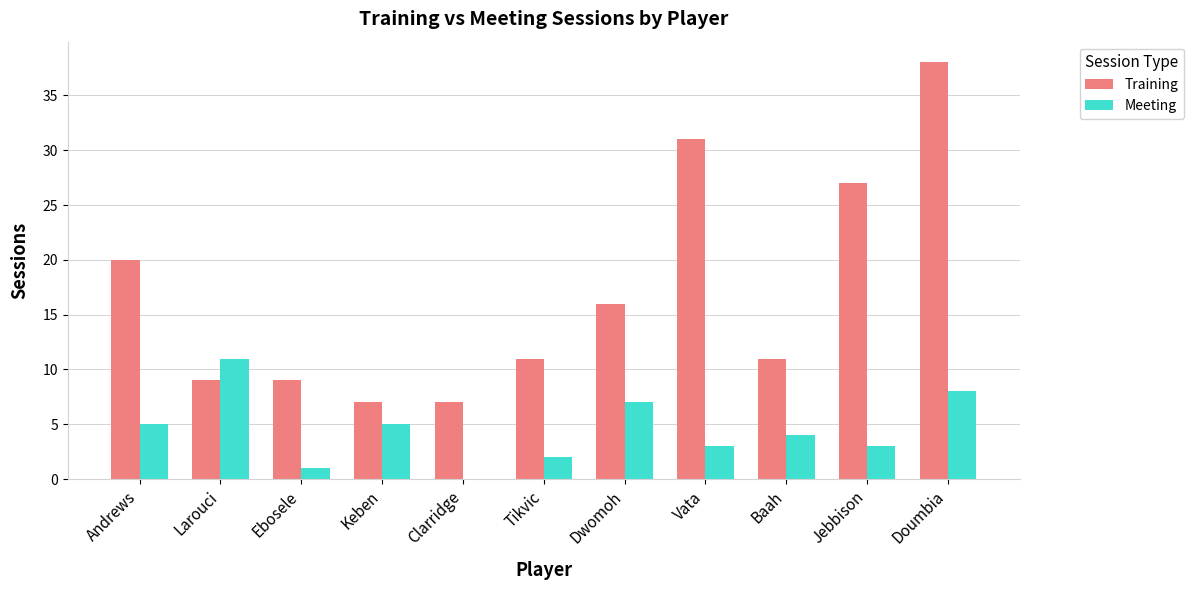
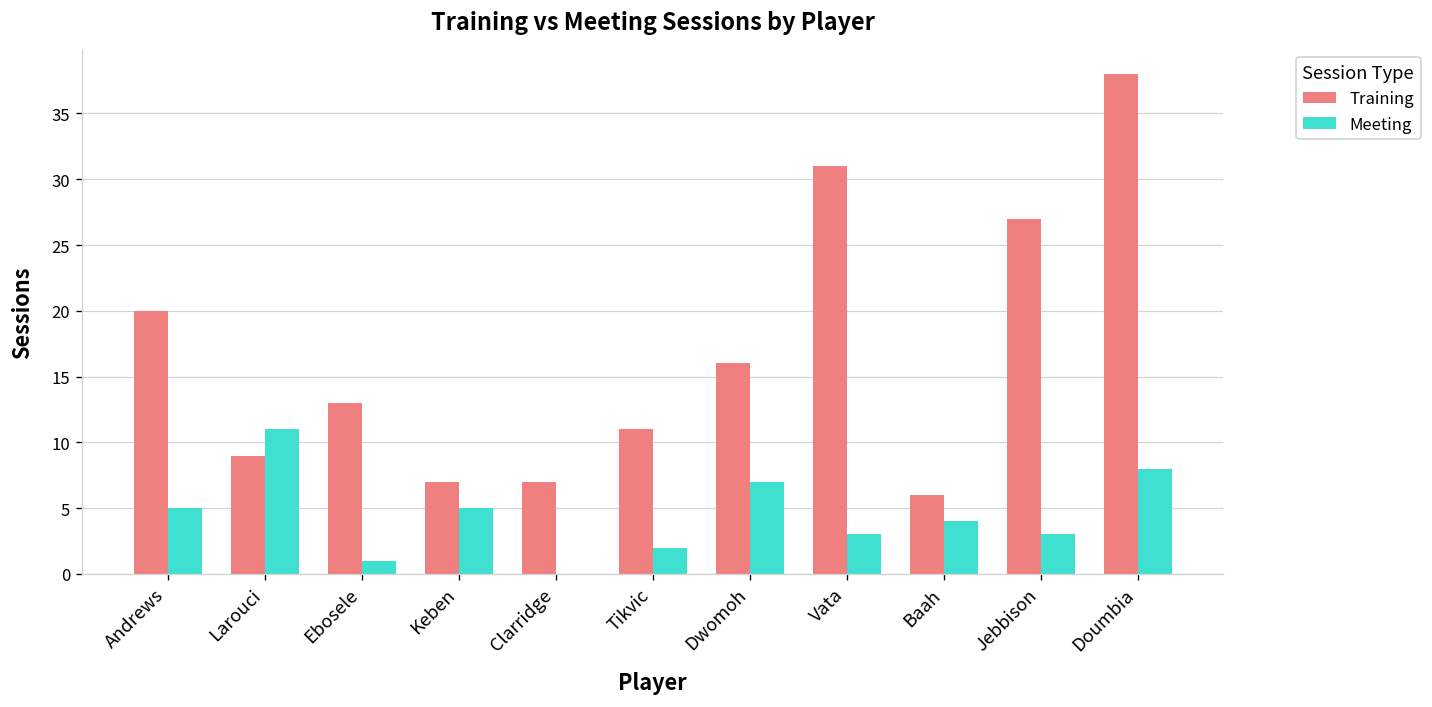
Training, Ebosele: 9 -> 13
Training, Baah: 11 -> 6
